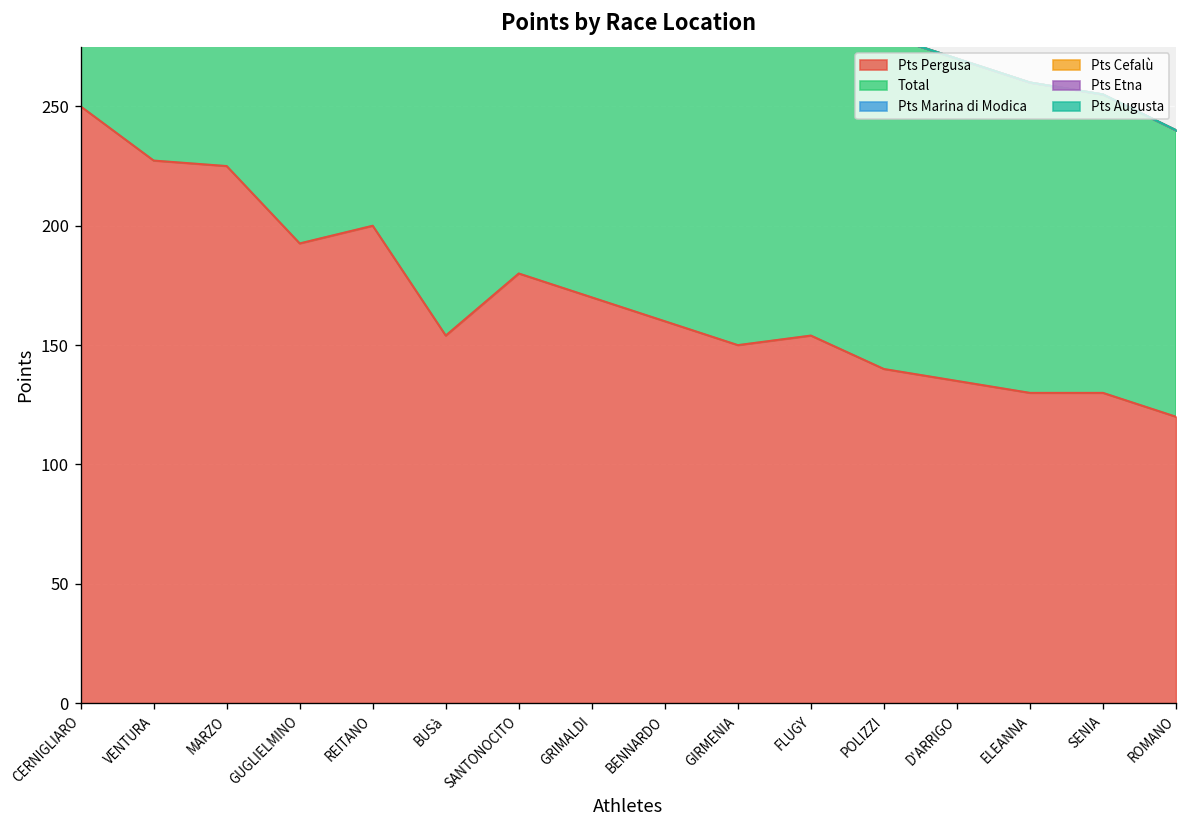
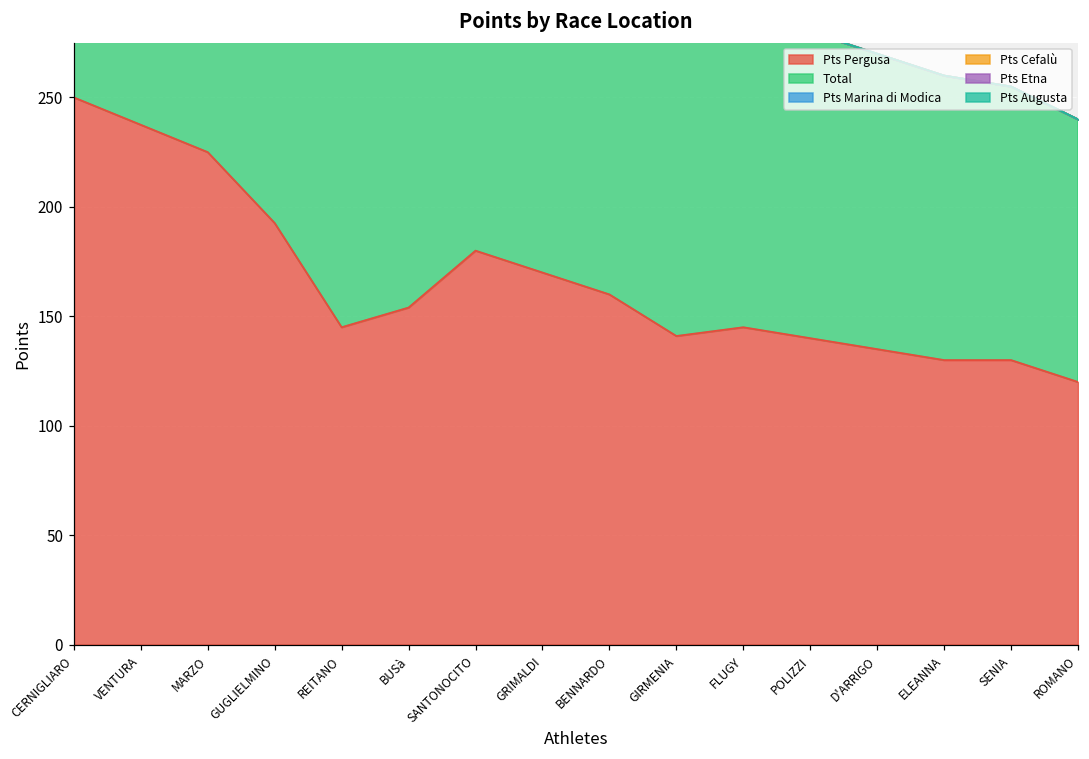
Pts Pergusa, VENTURA: 227 -> 238
Pts Pergusa, REITANO: 200 -> 145
Pts Pergusa, GIRMENIA: 150 -> 141
Pts Pergusa, FLUGY: 154 -> 145
